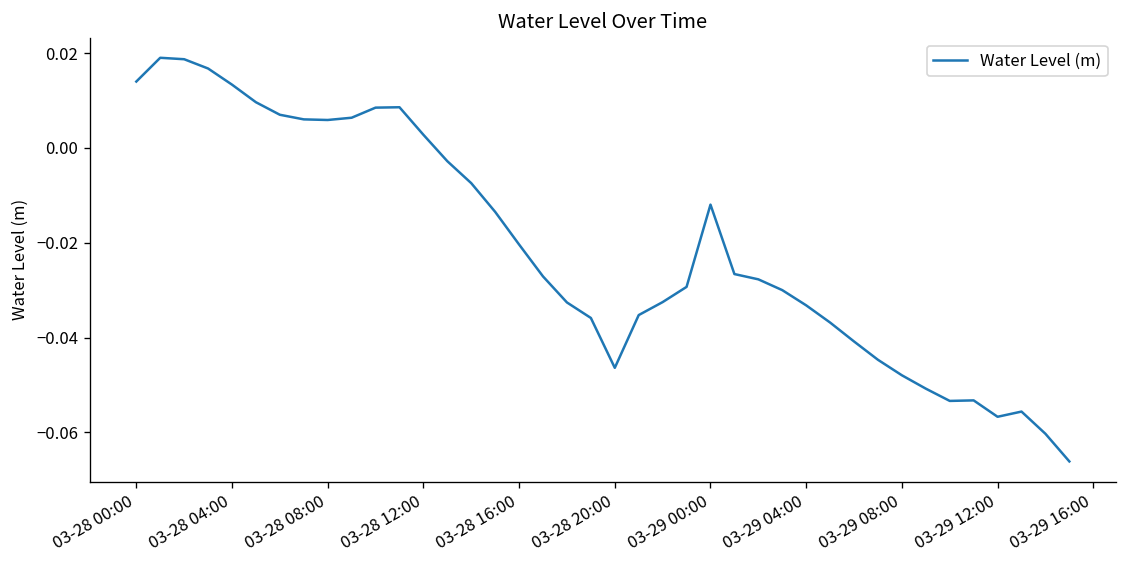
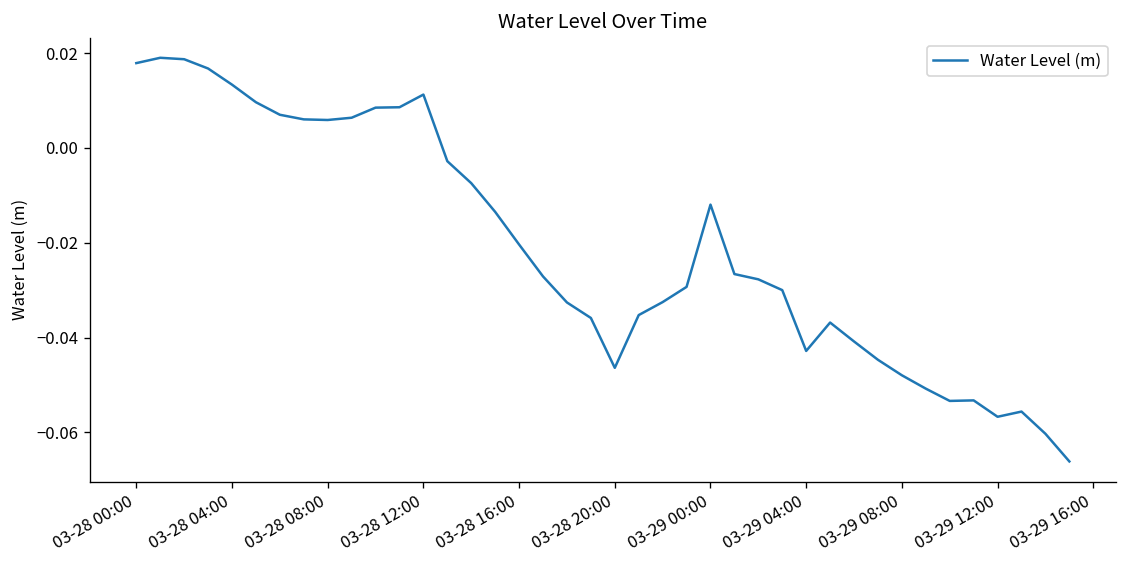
03-28 00:00: 0.014 -> 0.018
03-28 12:00: 0.003 -> 0.011
03-29 04:00: -0.033 -> -0.043
